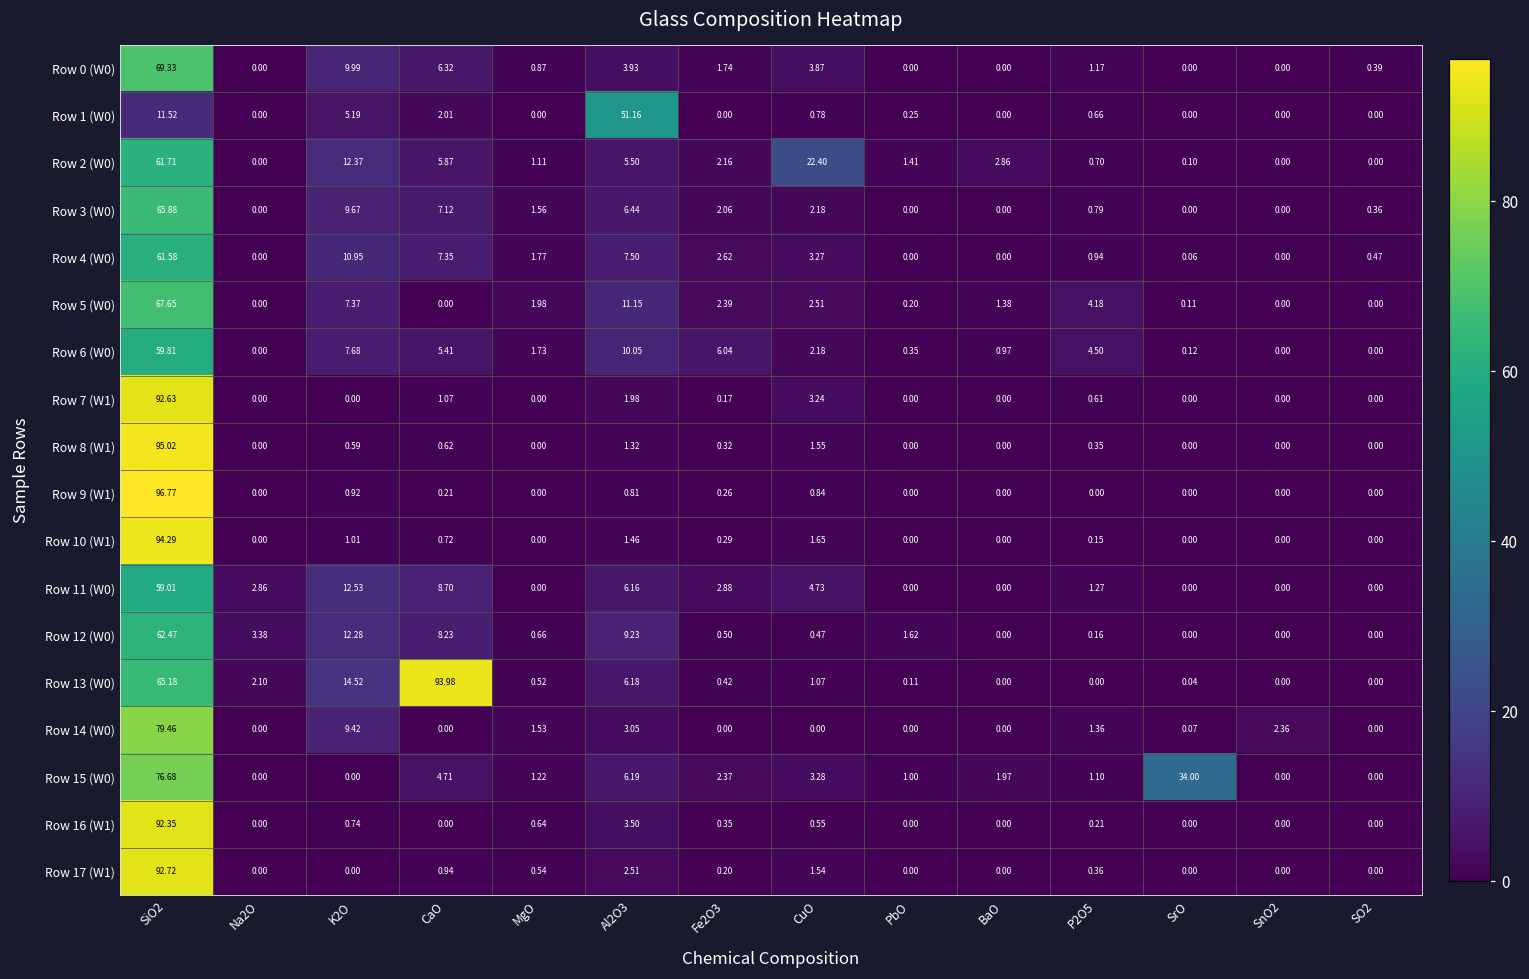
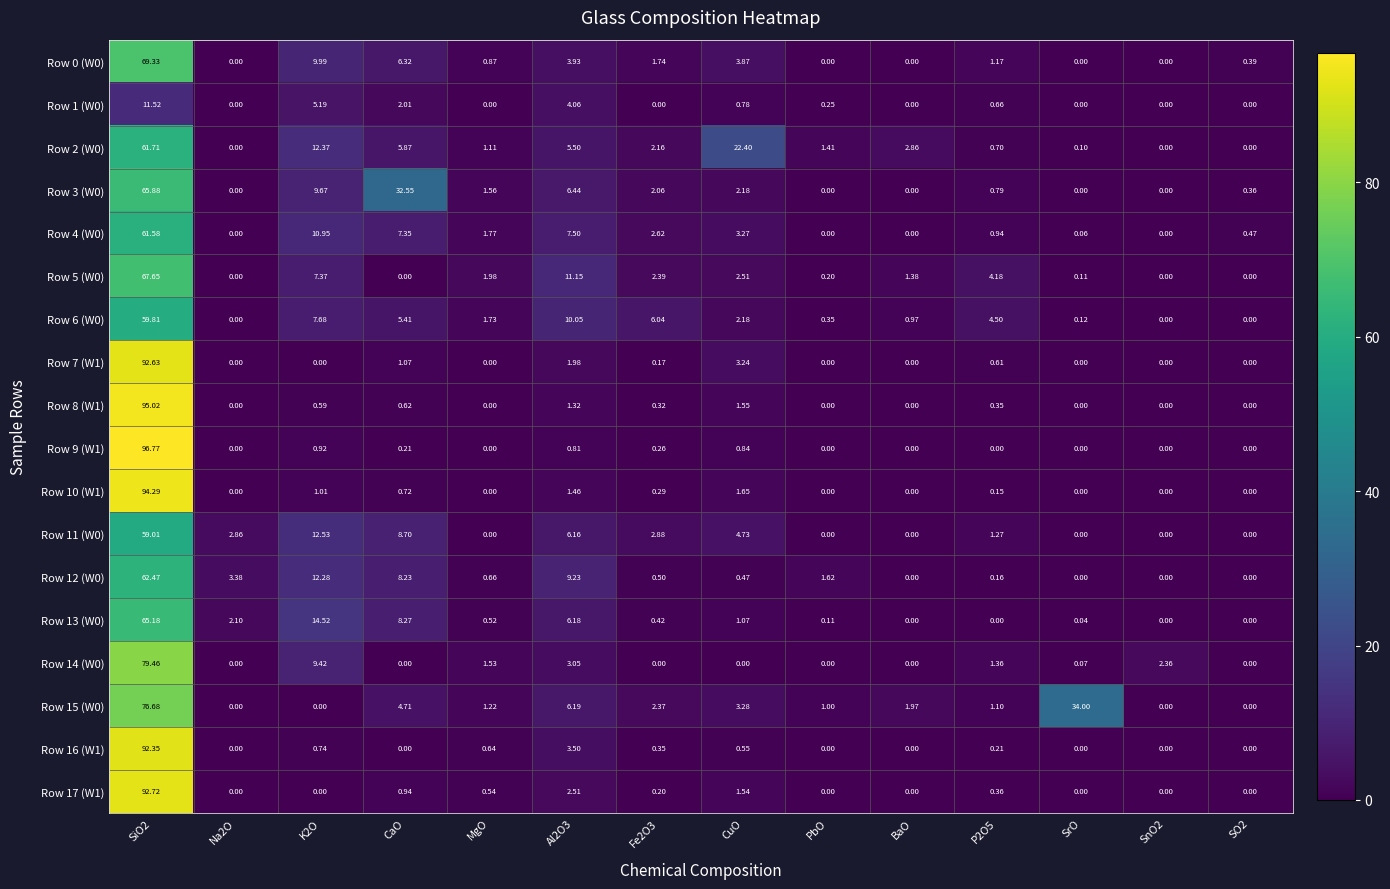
Row 1 (W0), Al2O3: 51.16 -> 4.06
Row 3 (W0), CaO: 7.12 -> 32.55
Row 13 (W0), CaO: 93.98 -> 8.27
